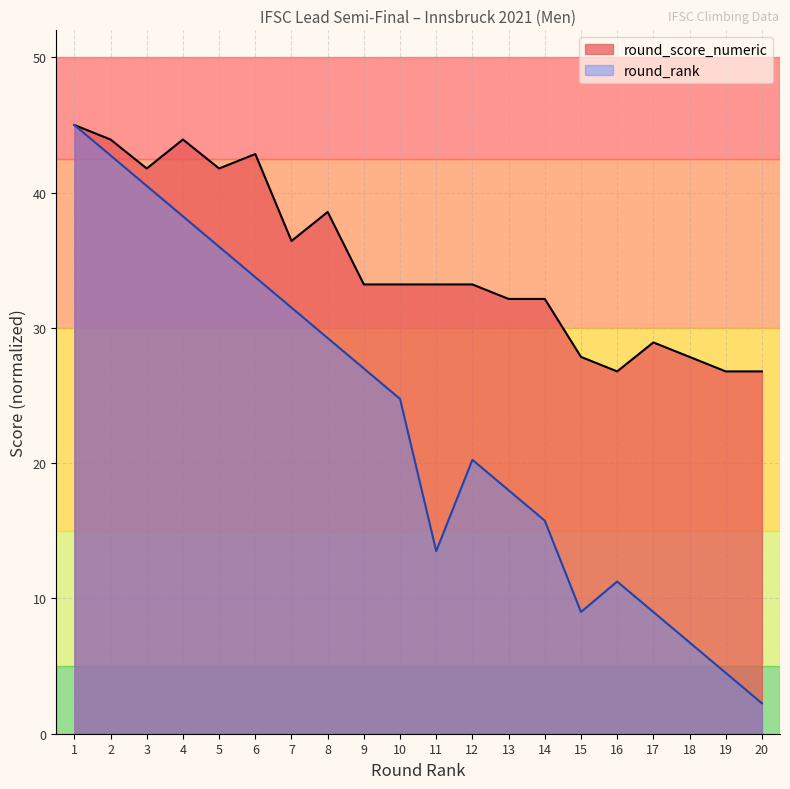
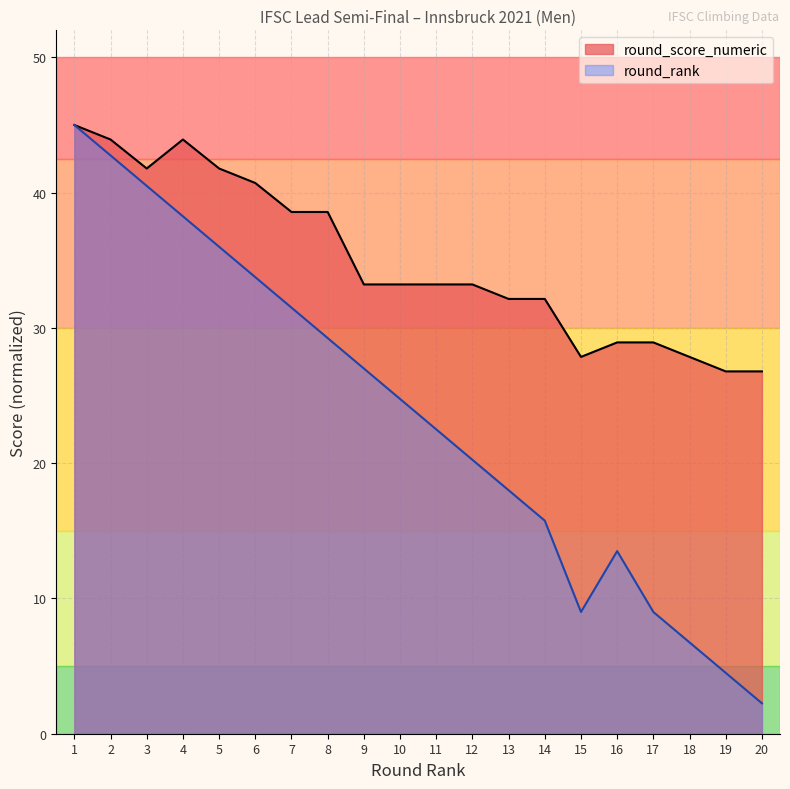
round_score_numeric, 6: 42.9 -> 40.7
round_score_numeric, 7: 36.4 -> 38.6
round_rank, 11: 13.5 -> 22.5
round_score_numeric, 16: 26.8 -> 28.9
round_rank, 16: 11.3 -> 13.5
